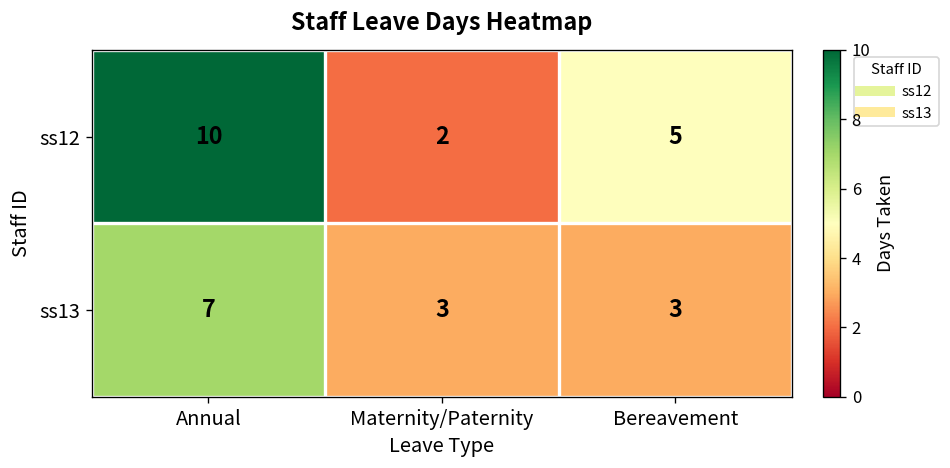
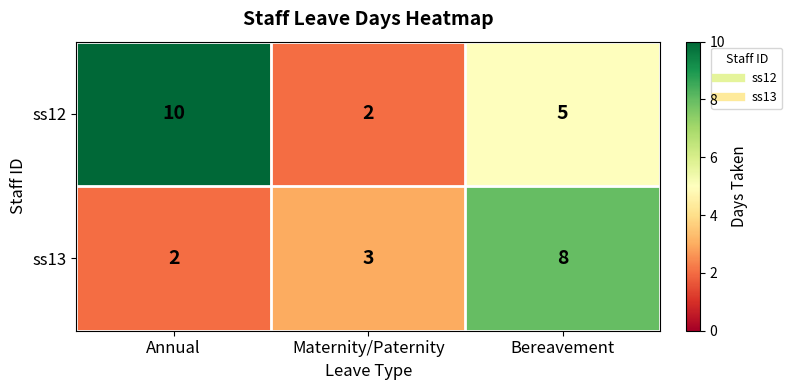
ss13, Annual: 7 -> 2
ss13, Bereavement: 3 -> 8
